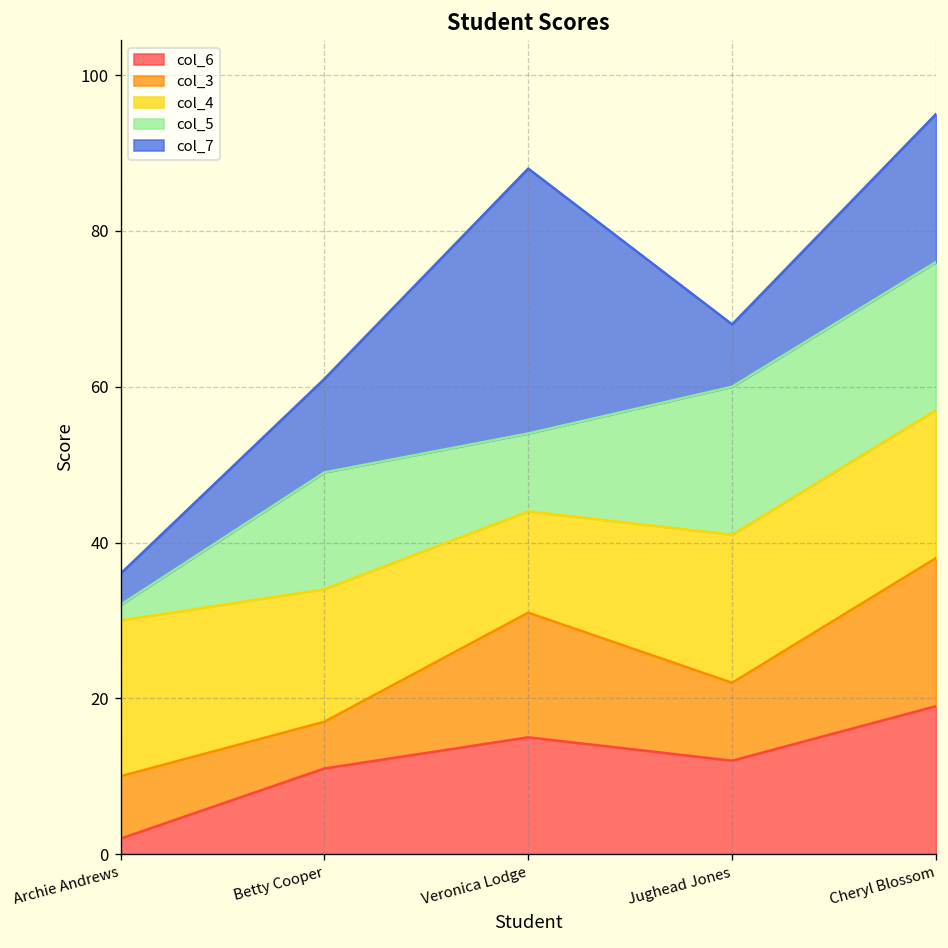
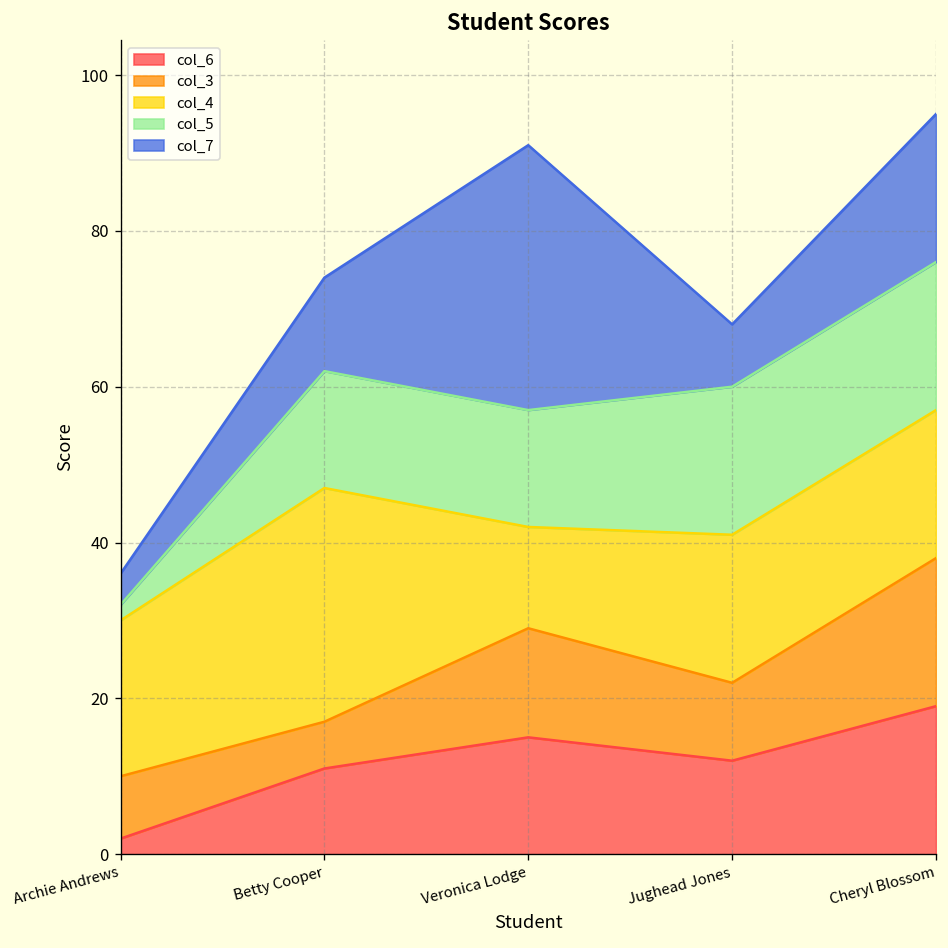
col_4, Betty Cooper: 17 -> 30
col_3, Veronica Lodge: 16 -> 14
col_5, Veronica Lodge: 10 -> 15
